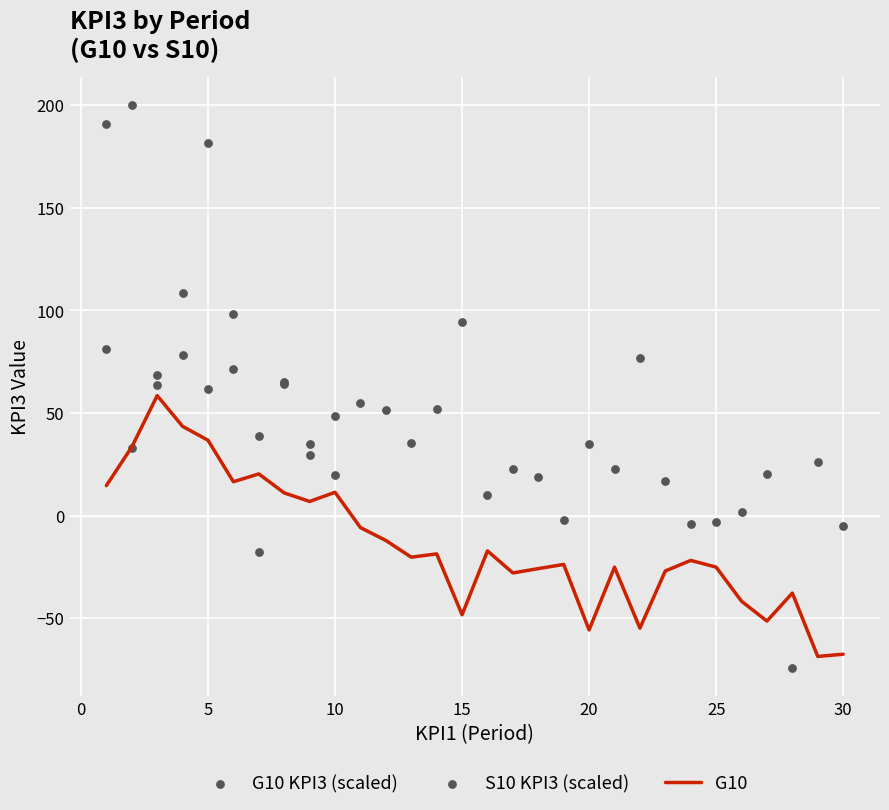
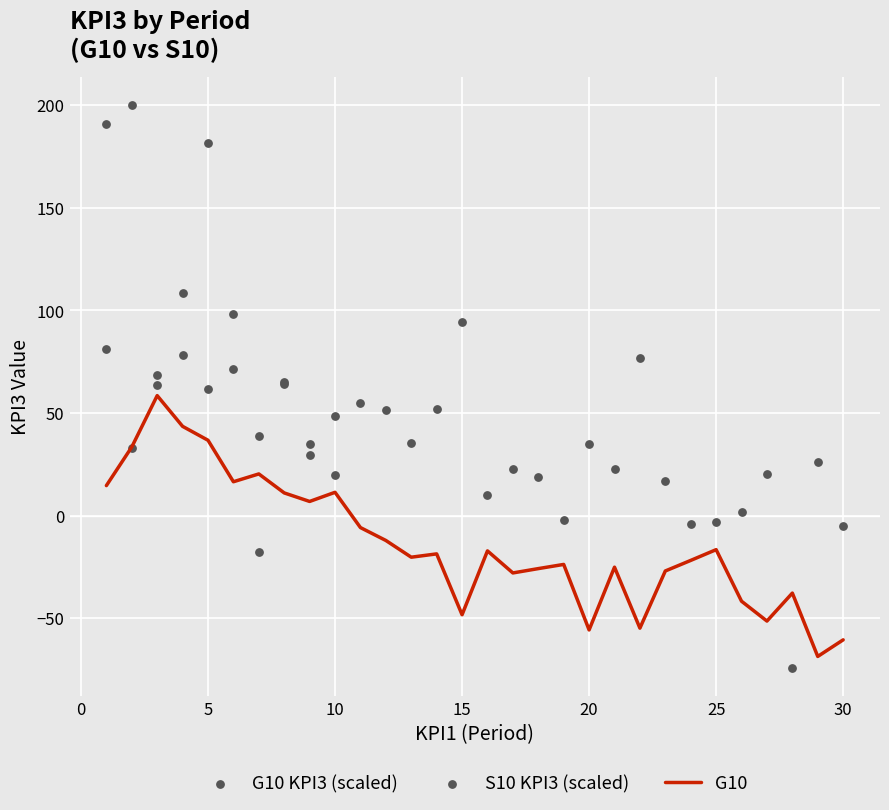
G10, 25: -25 -> -17
G10, 30: -67 -> -60
